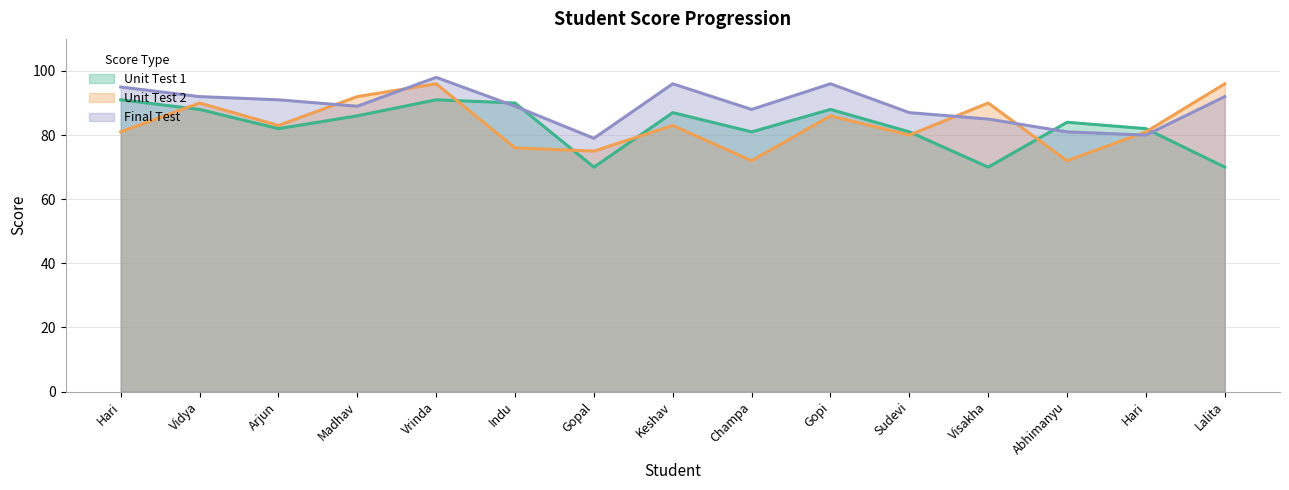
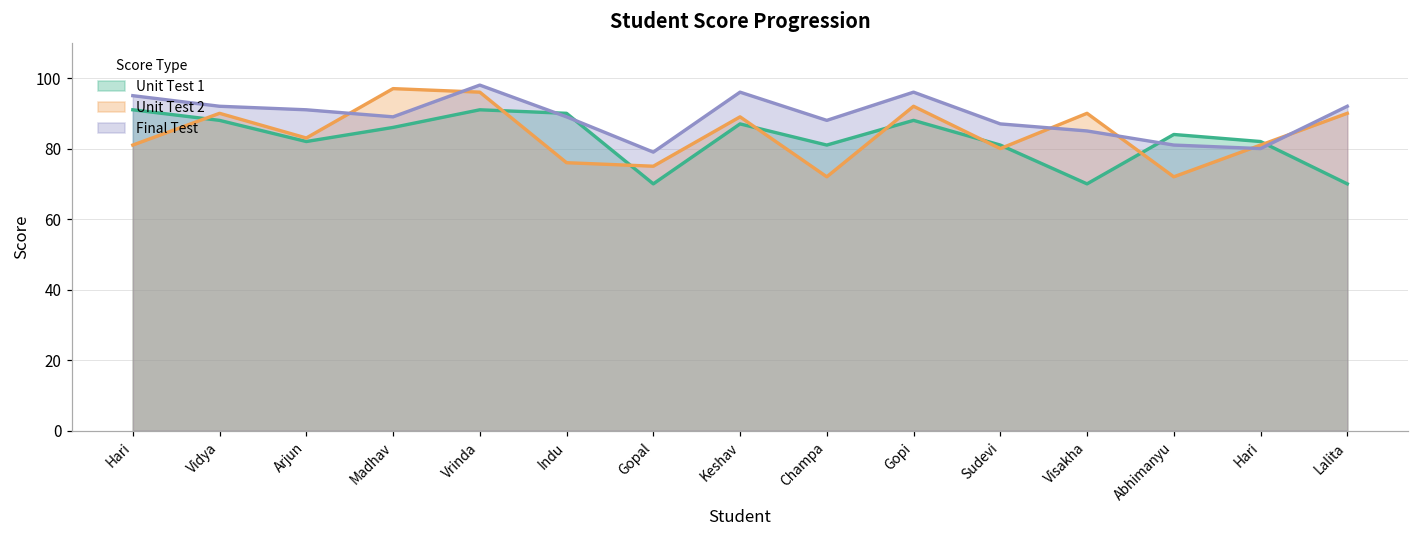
Unit Test 2, Madhav: 92 -> 97
Unit Test 2, Keshav: 83 -> 89
Unit Test 2, Gopi: 86 -> 92
Unit Test 2, Lalita: 96 -> 90
